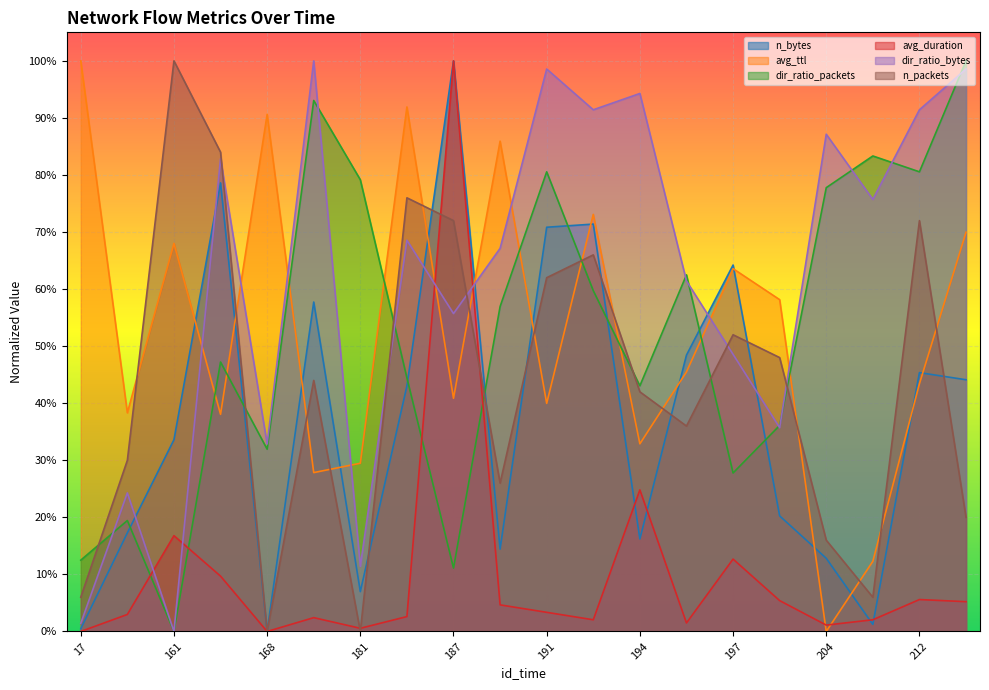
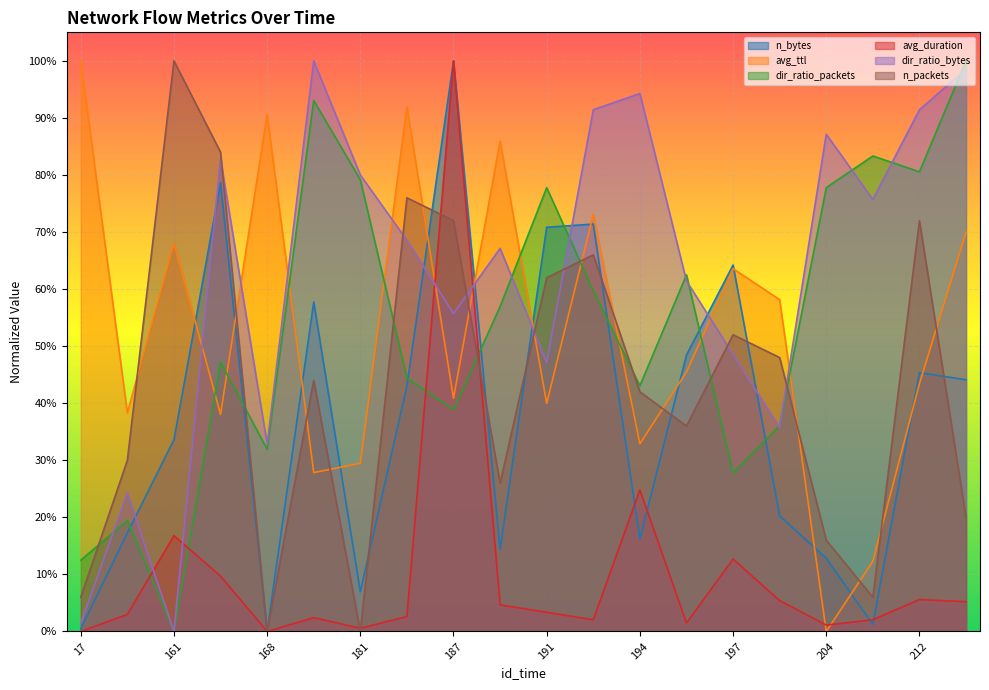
dir_ratio_bytes, 181: 11% -> 80%
dir_ratio_packets, 187: 11% -> 39%
dir_ratio_packets, 191: 81% -> 78%
dir_ratio_bytes, 191: 99% -> 47%
